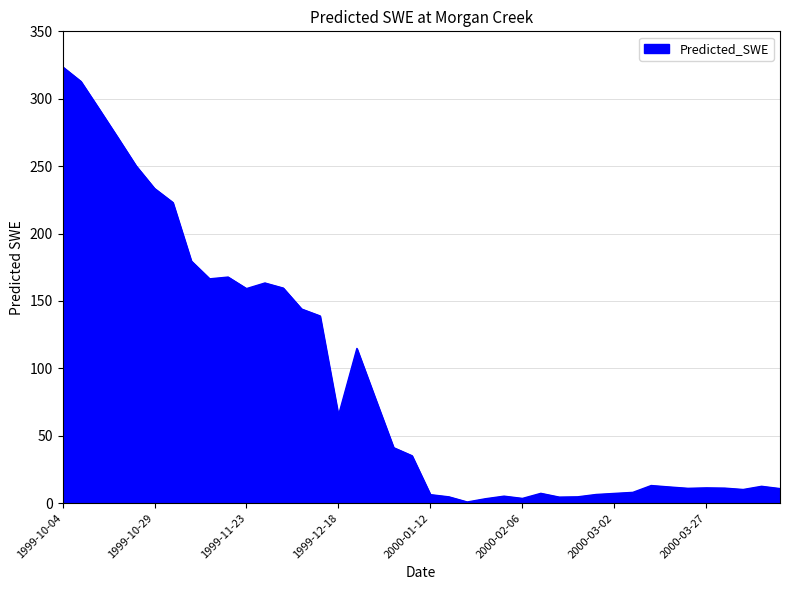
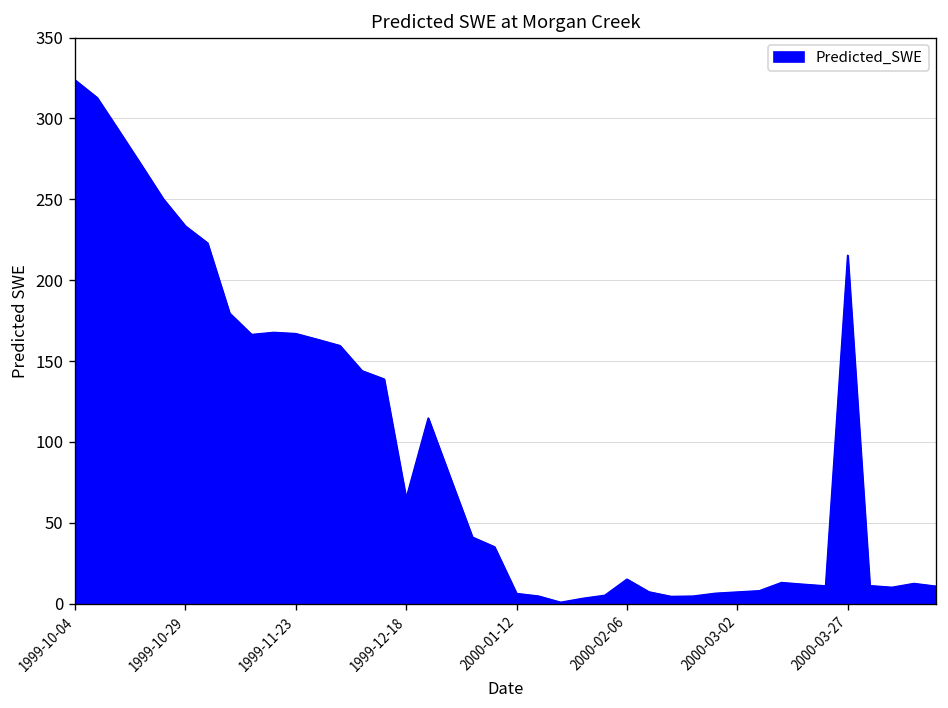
1999-11-23: 159 -> 167
2000-02-06: 3 -> 15
2000-03-27: 11 -> 215
